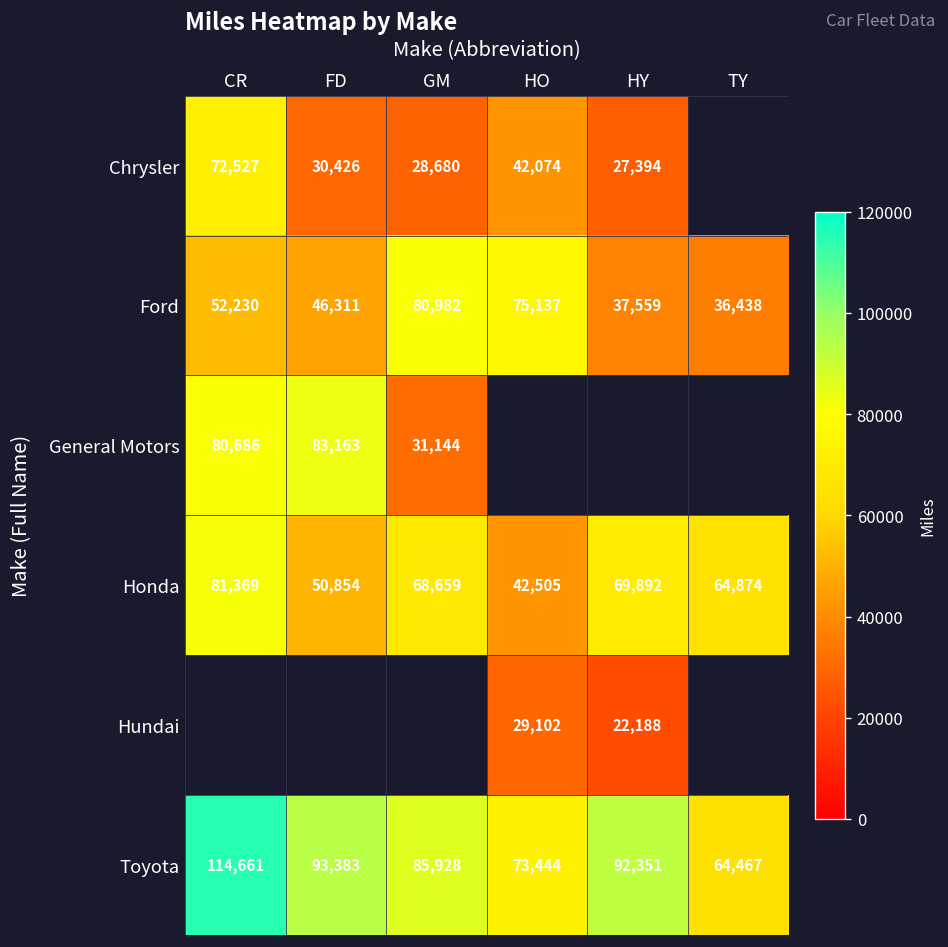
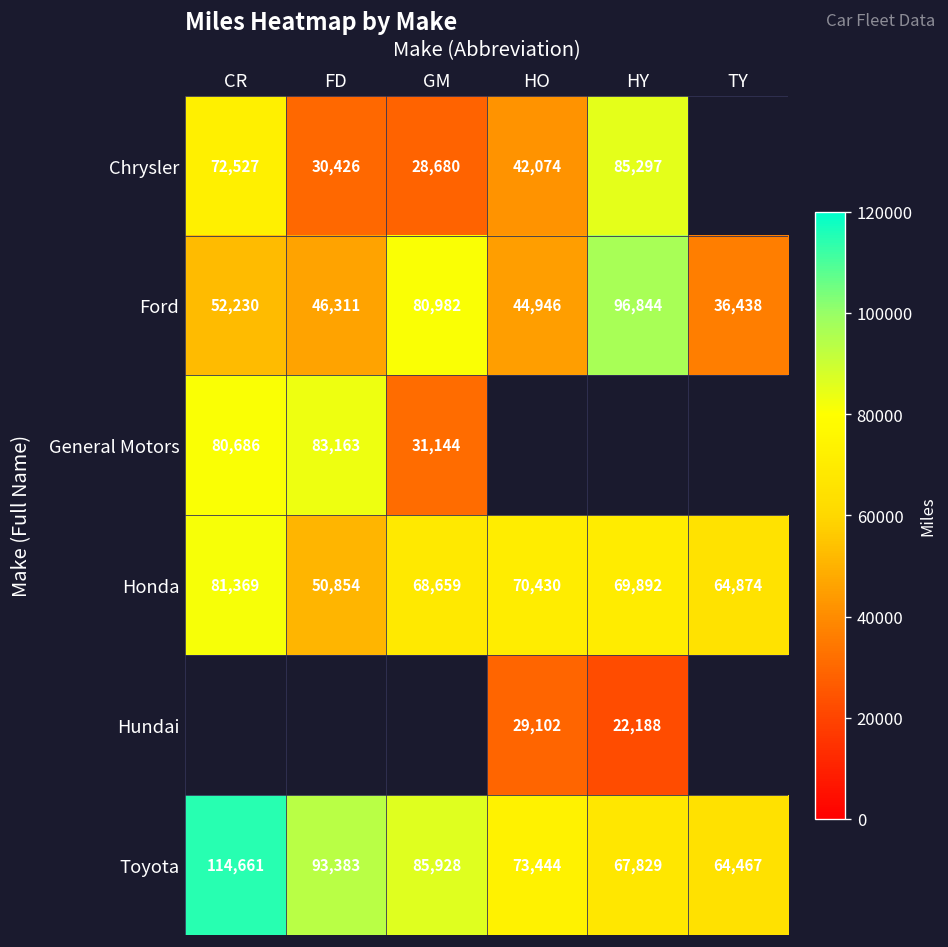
Chrysler, HY: 27,394 -> 85,297
Ford, HO: 75,137 -> 44,946
Ford, HY: 37,559 -> 96,844
Honda, HO: 42,505 -> 70,430
Toyota, HY: 92,351 -> 67,829
